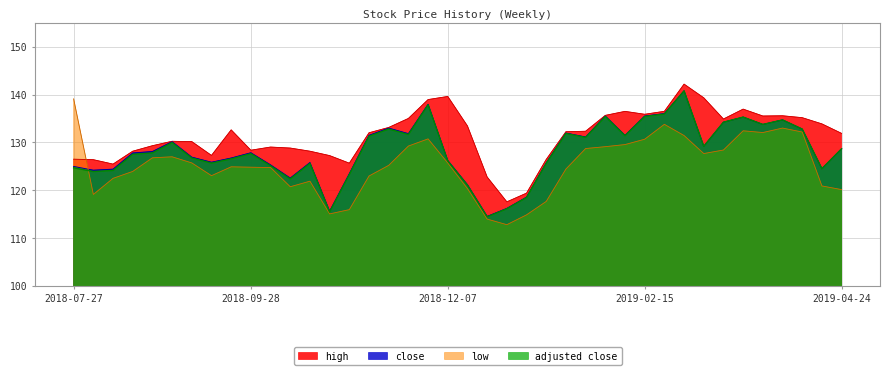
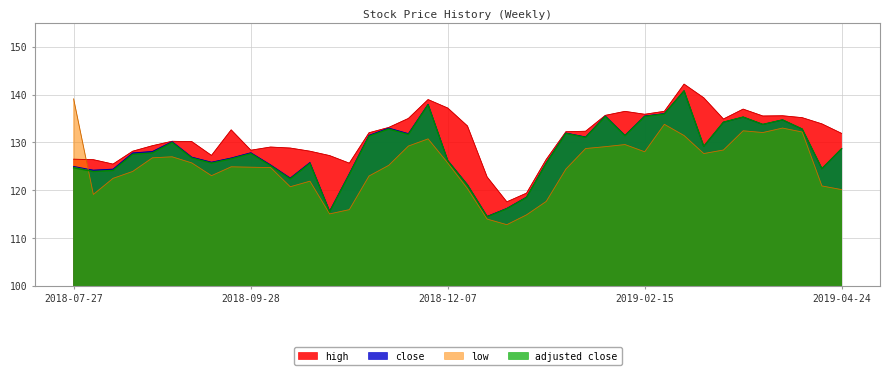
high, 2018-12-07: 140 -> 137
low, 2019-02-15: 131 -> 128
